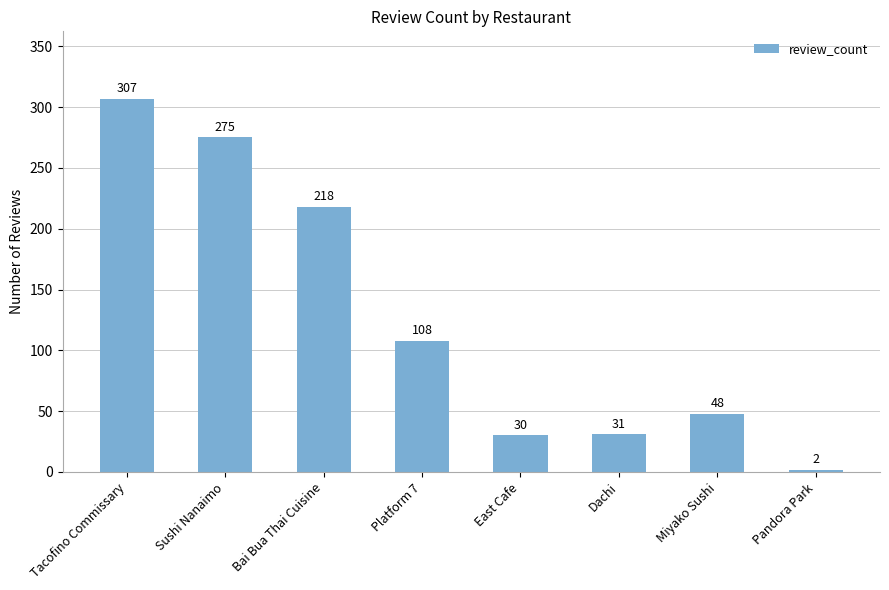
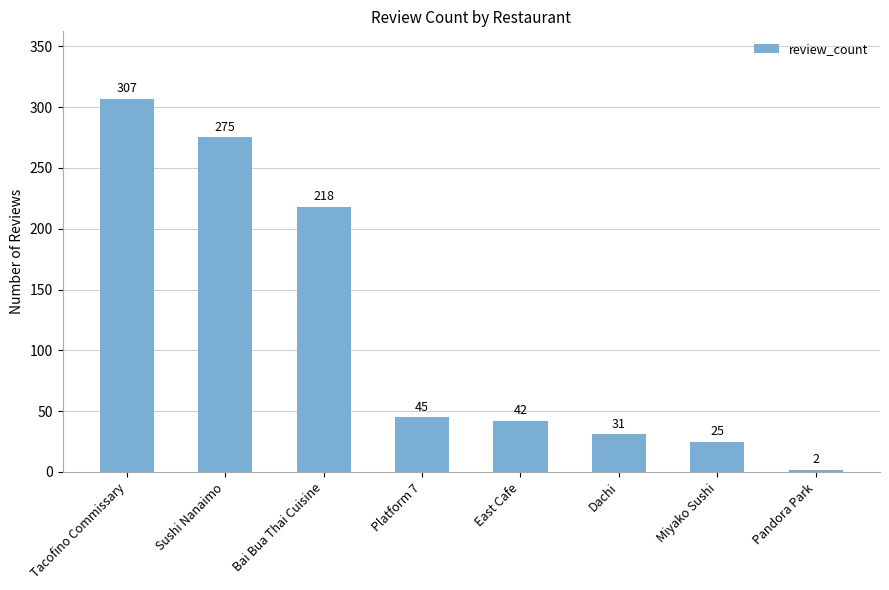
Platform 7: 108 -> 45
East Cafe: 30 -> 42
Miyako Sushi: 48 -> 25
